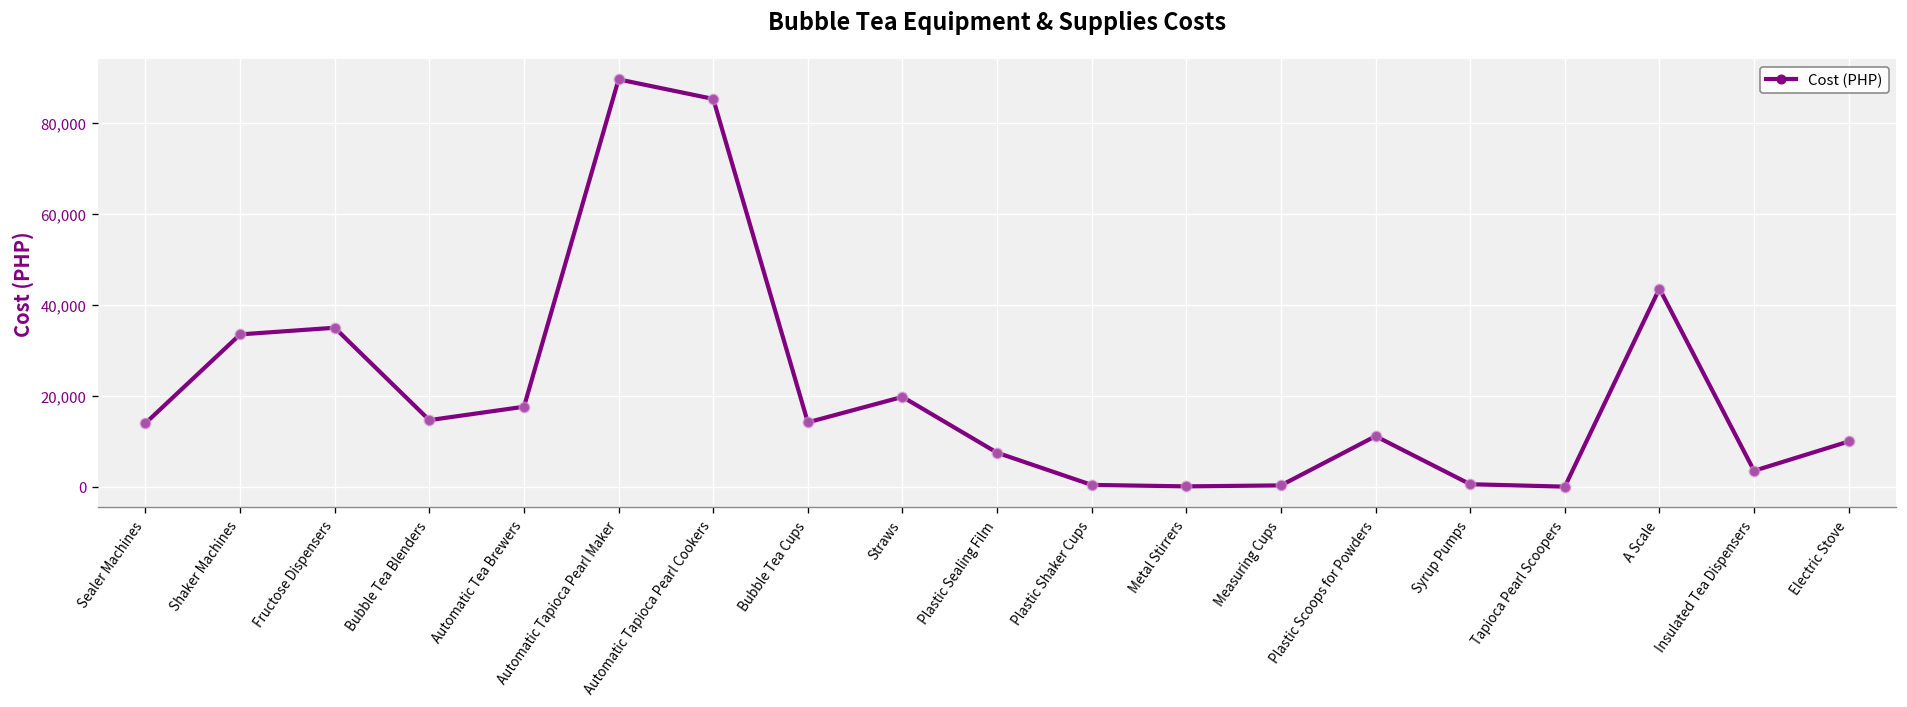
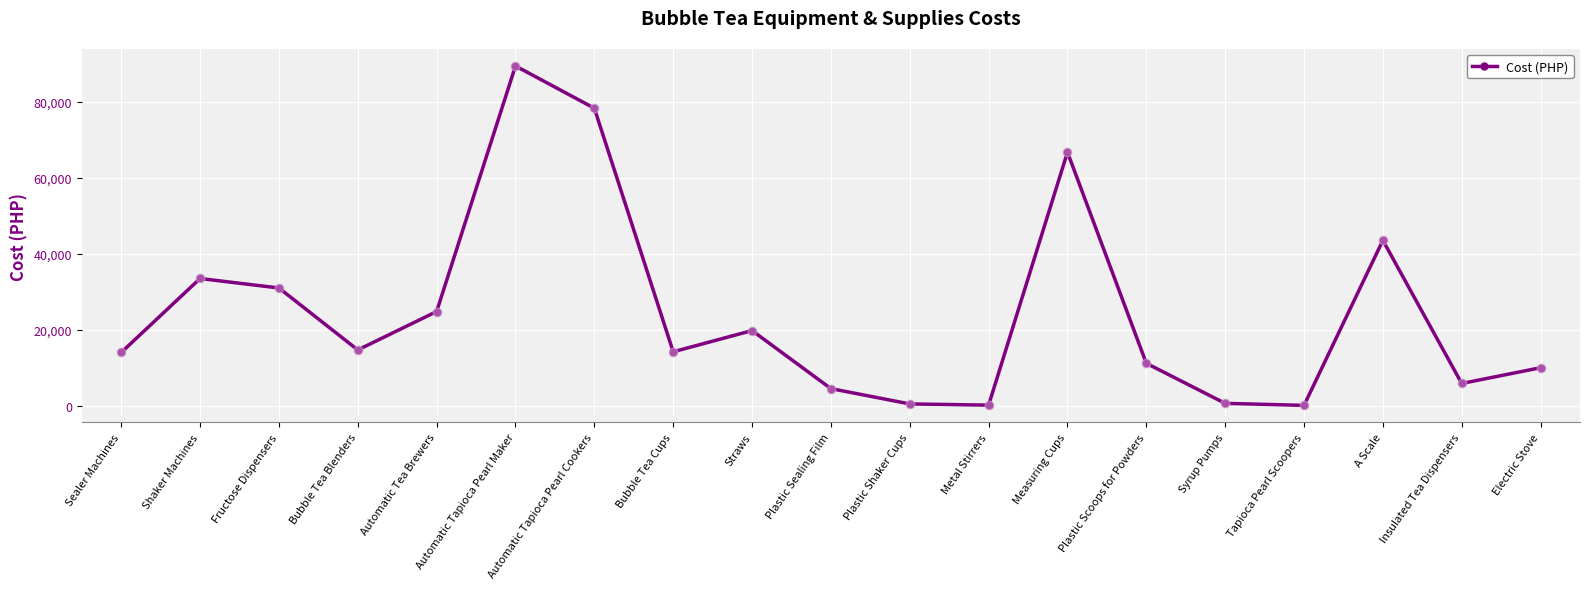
Fructose Dispensers: 35,000 -> 31,000
Automatic Tea Brewers: 18,000 -> 25,000
Automatic Tapioca Pearl Cookers: 85,000 -> 78,000
Plastic Sealing Film: 8,000 -> 4,000
Measuring Cups: 0 -> 67,000
Insulated Tea Dispensers: 4,000 -> 6,000
